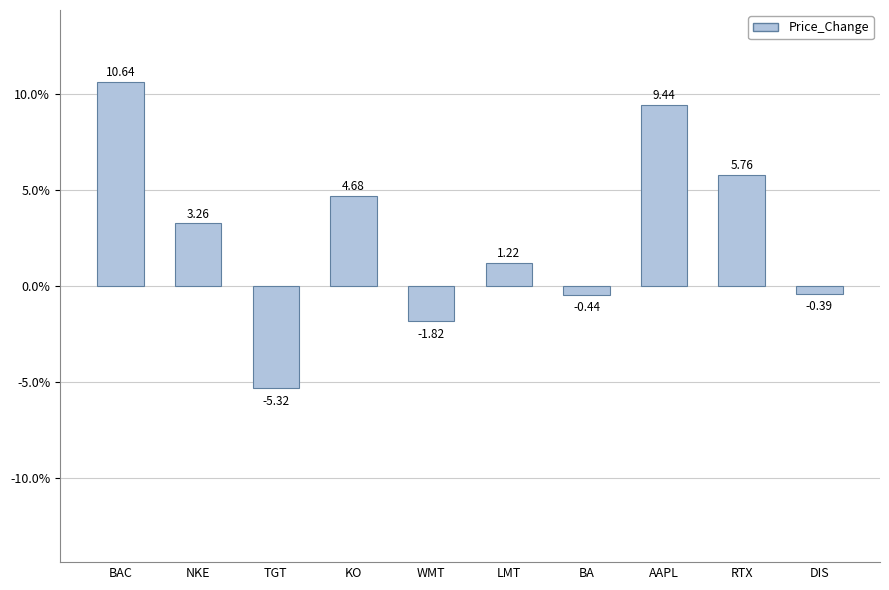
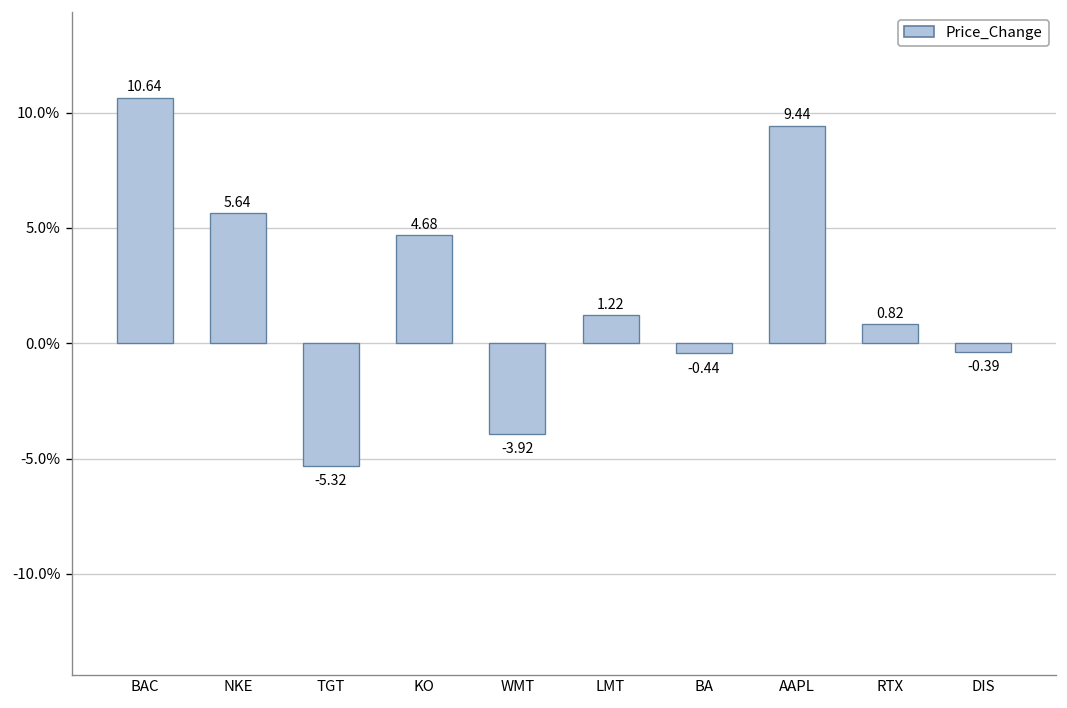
NKE: 3.26 -> 5.64
WMT: -1.82 -> -3.92
RTX: 5.76 -> 0.82
